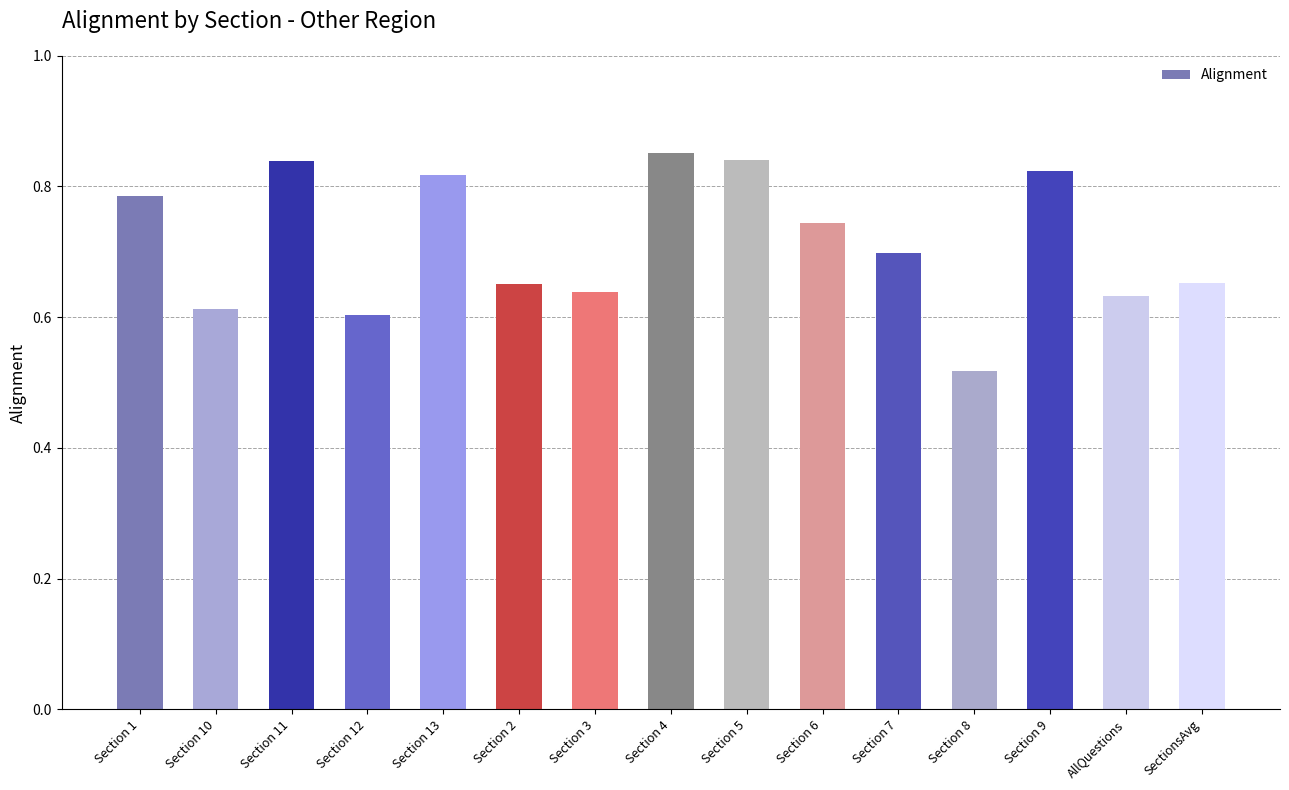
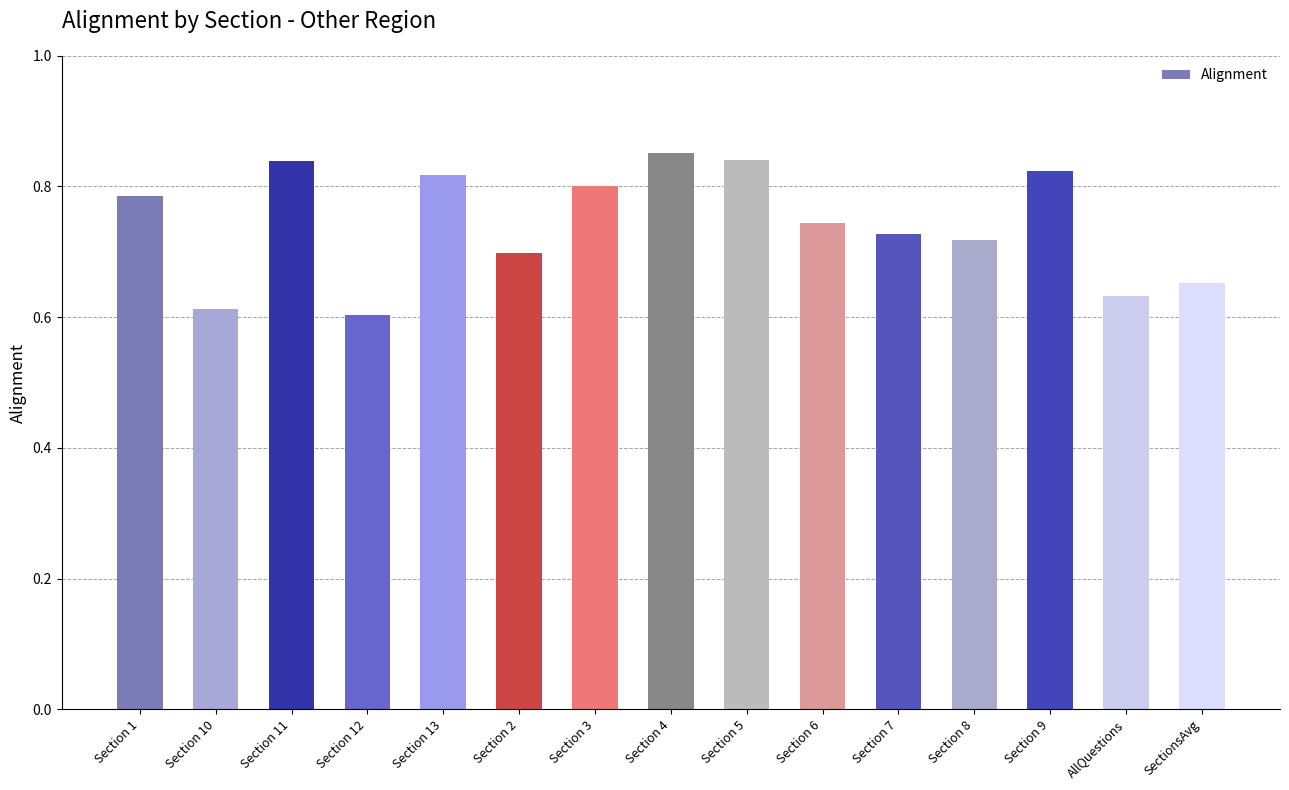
Section 2: 0.65 -> 0.70
Section 3: 0.64 -> 0.80
Section 7: 0.70 -> 0.73
Section 8: 0.52 -> 0.72
